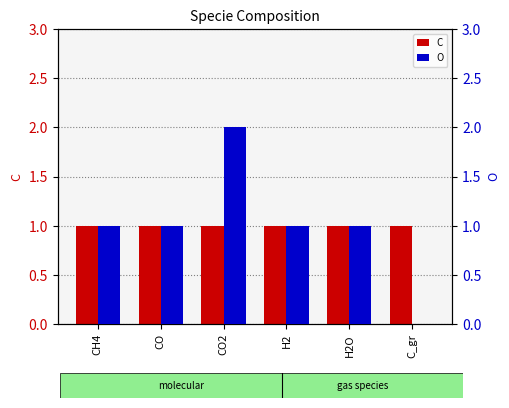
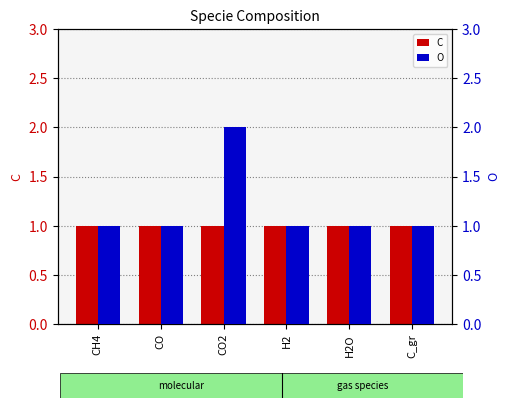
O, C_gr: 0 -> 1
